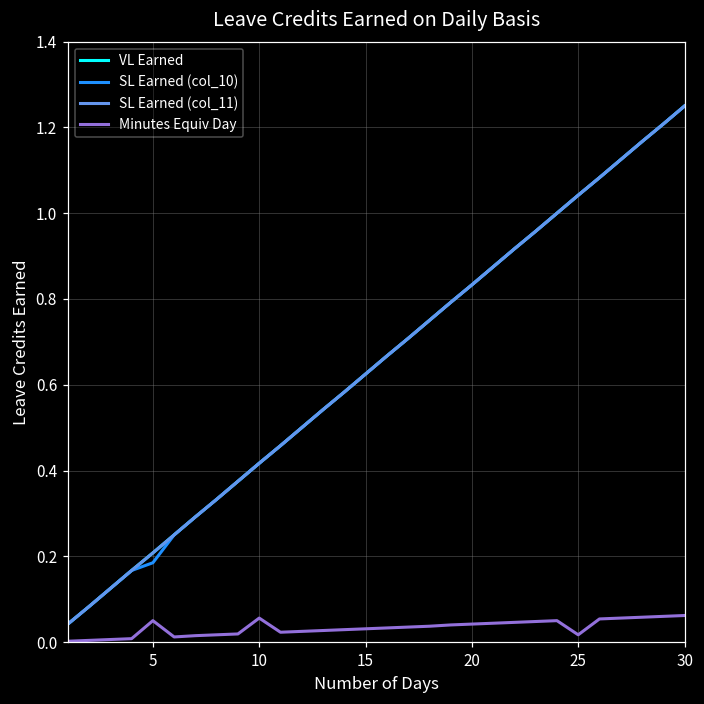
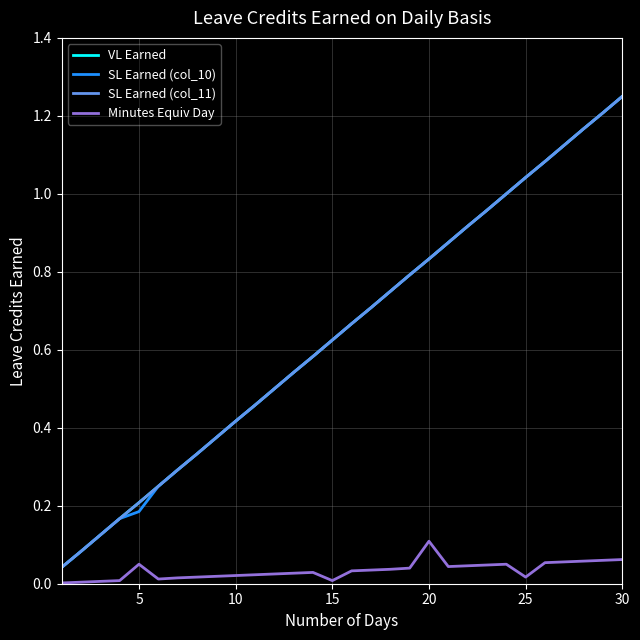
Minutes Equiv Day, 10: 0.06 -> 0.02
Minutes Equiv Day, 15: 0.03 -> 0.01
Minutes Equiv Day, 20: 0.04 -> 0.11
